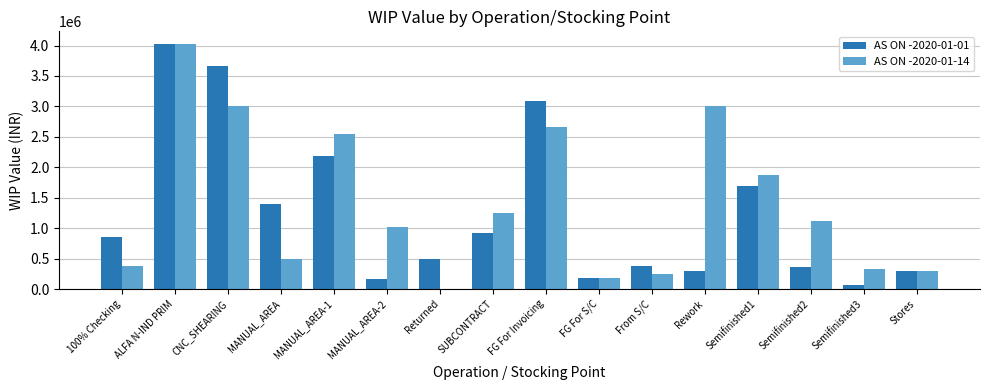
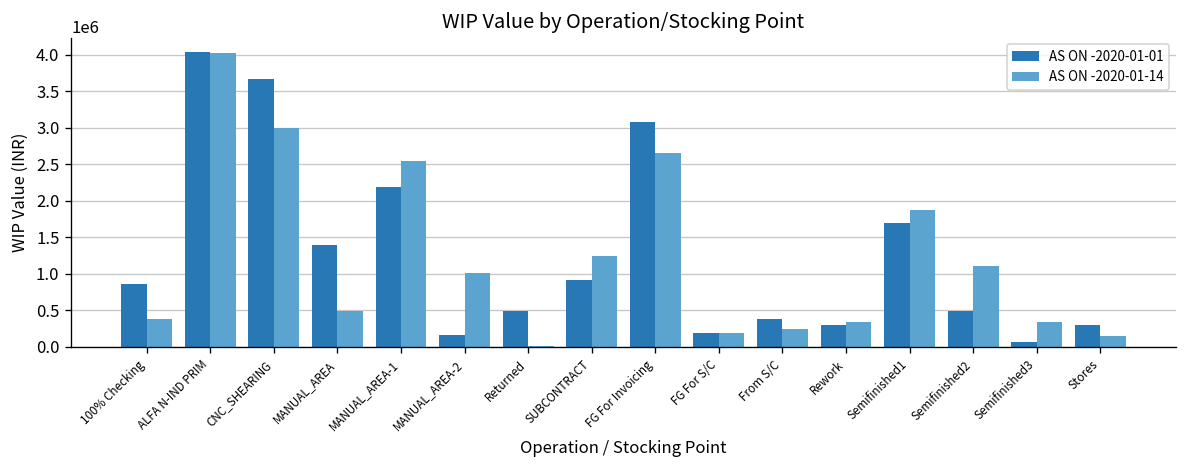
AS ON -2020-01-14, Rework: 3000000 -> 300000
AS ON -2020-01-01, Semifinished2: 400000 -> 500000
AS ON -2020-01-14, Stores: 300000 -> 100000
